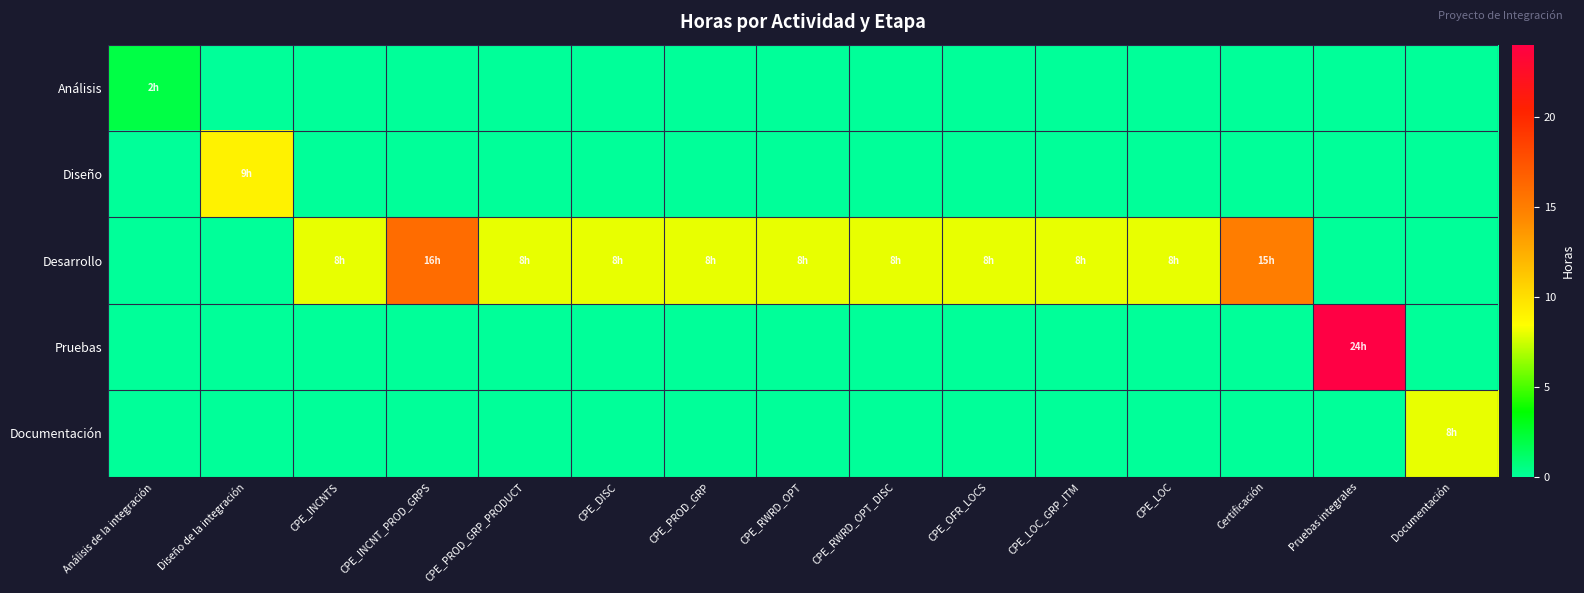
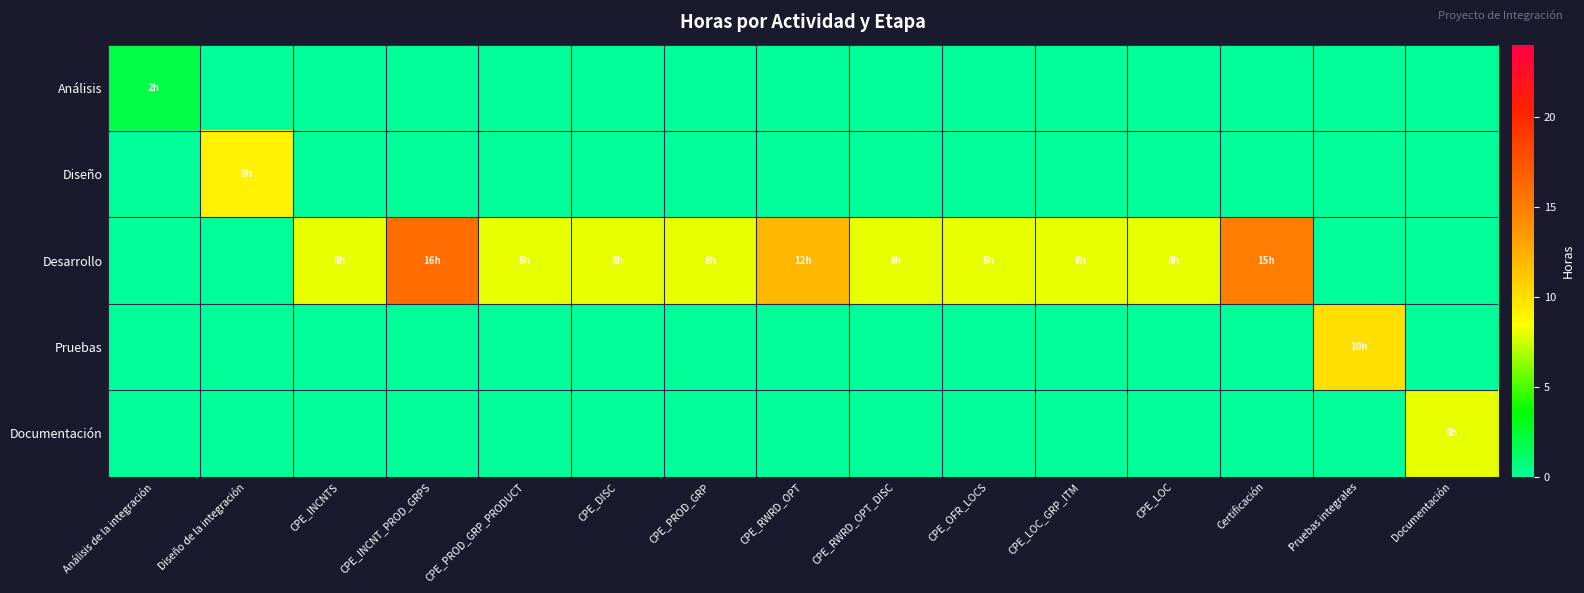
Desarrollo, CPE_RWRD_OPT: 8h -> 12h
Pruebas, Pruebas integrales: 24h -> 10h
